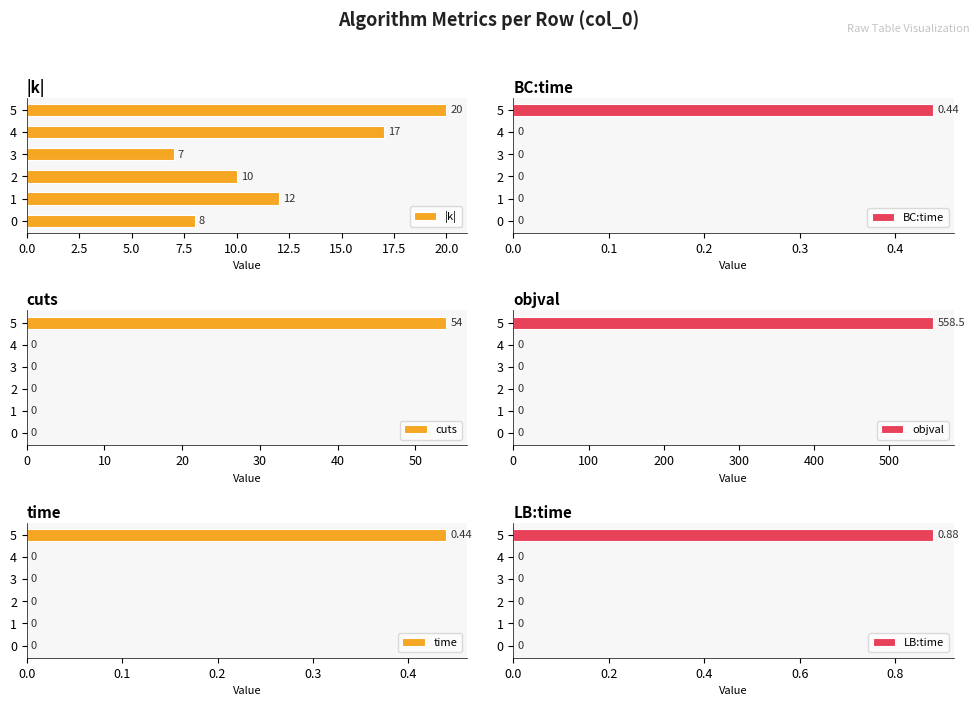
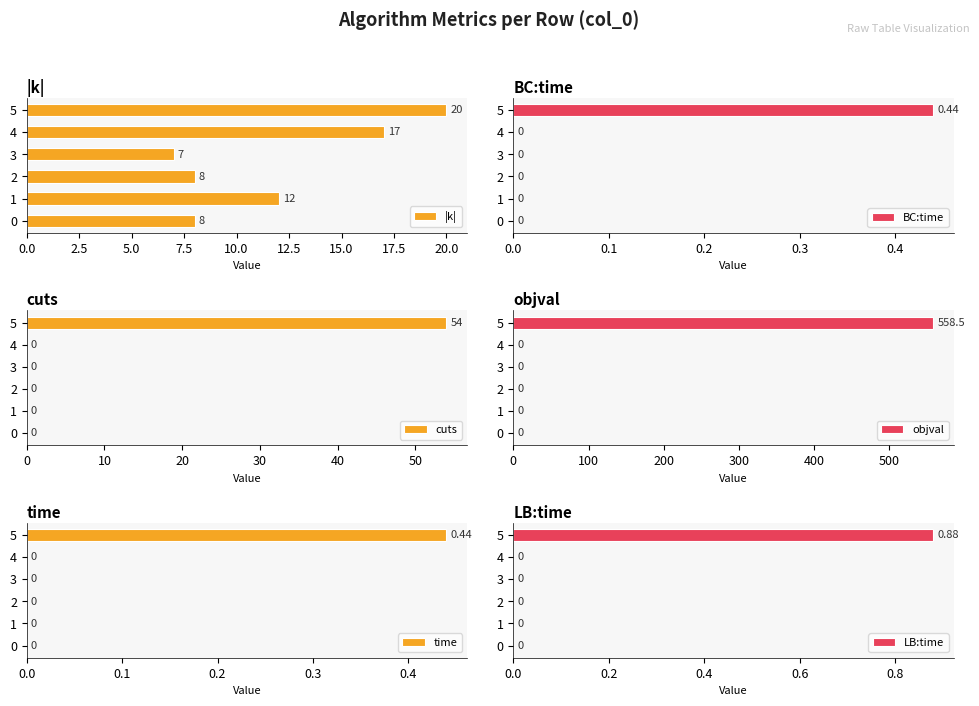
|k|, 2: 10 -> 8
